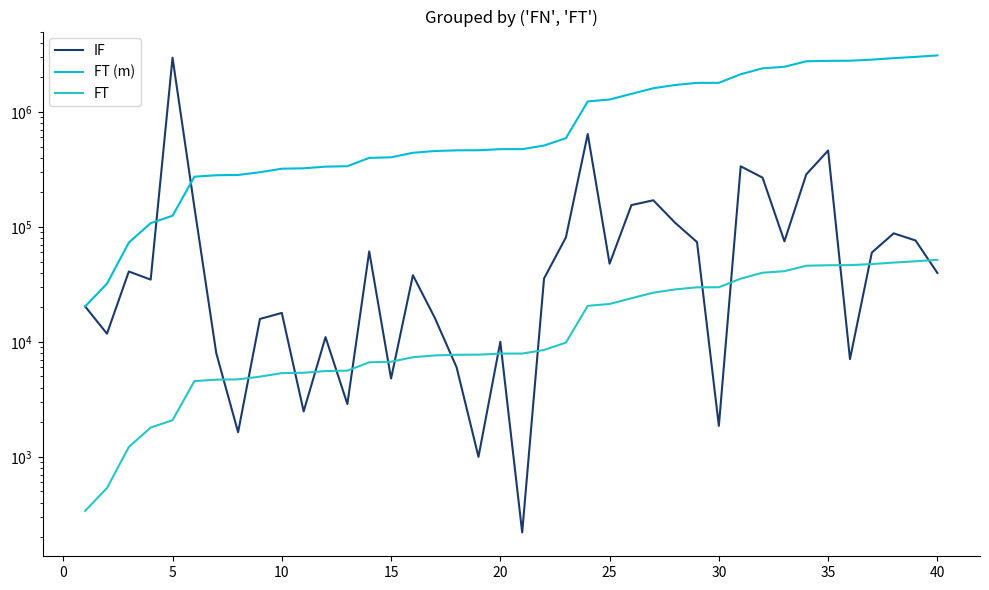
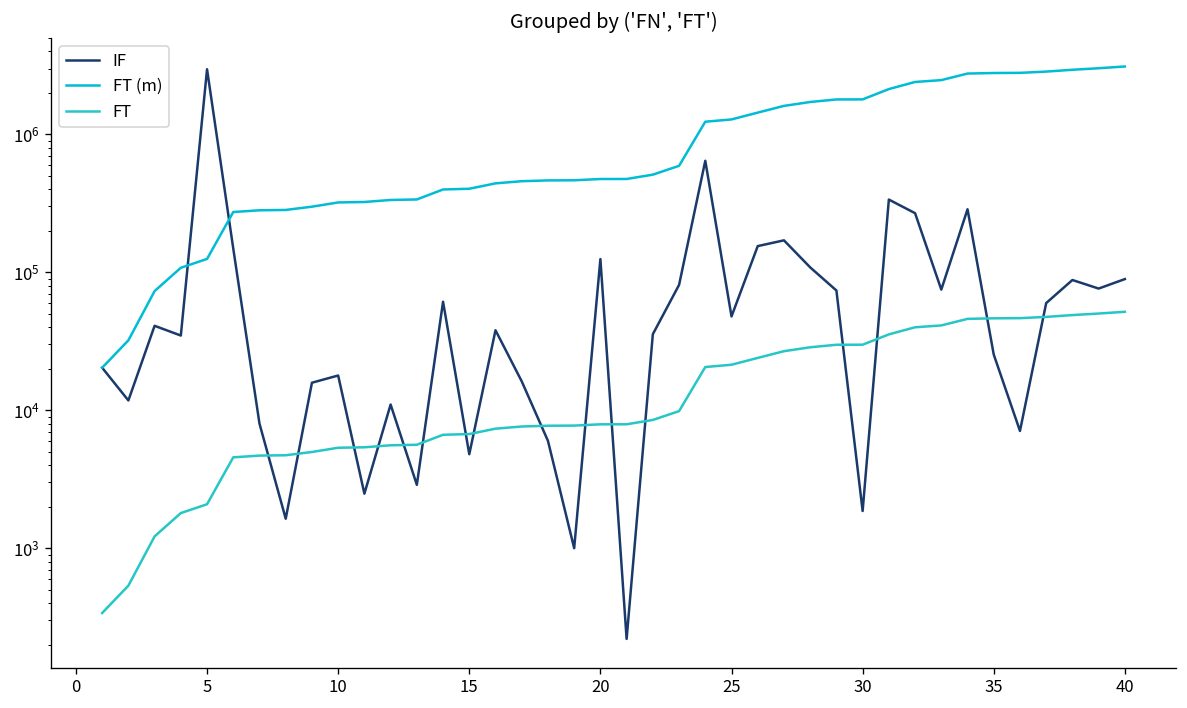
IF, 20: 10000 -> 120000
IF, 35: 460000 -> 25000
IF, 40: 40000 -> 90000
